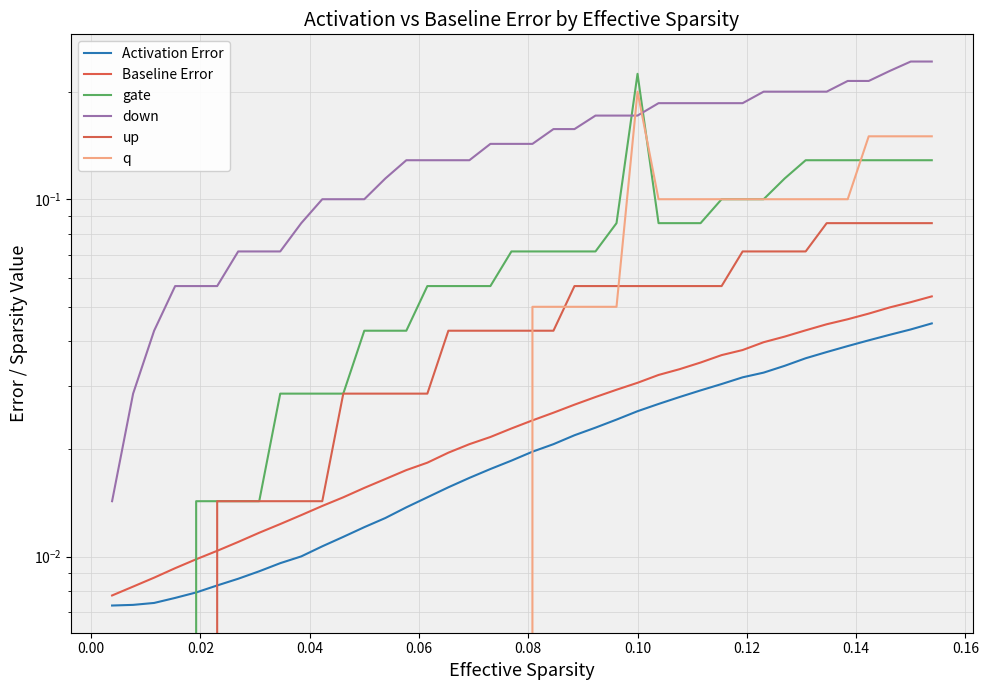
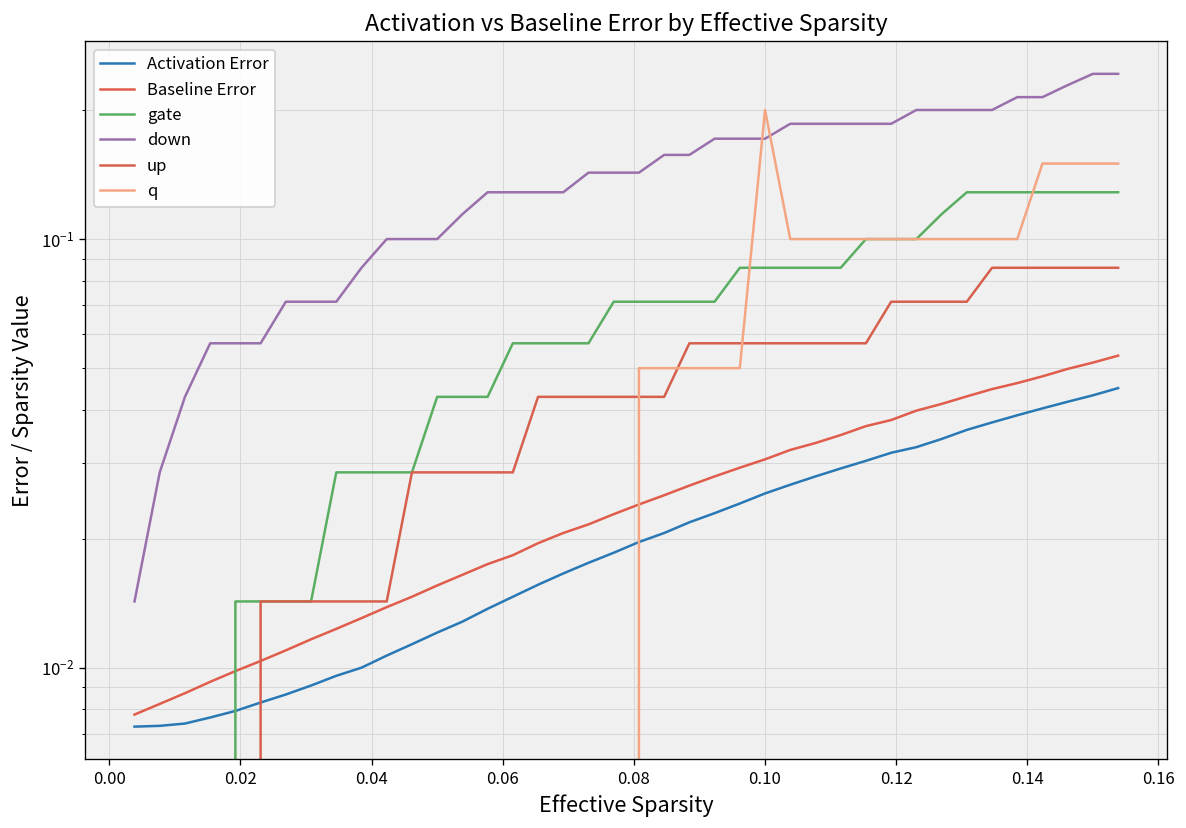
gate, 0.10: 0.22 -> 0.086
